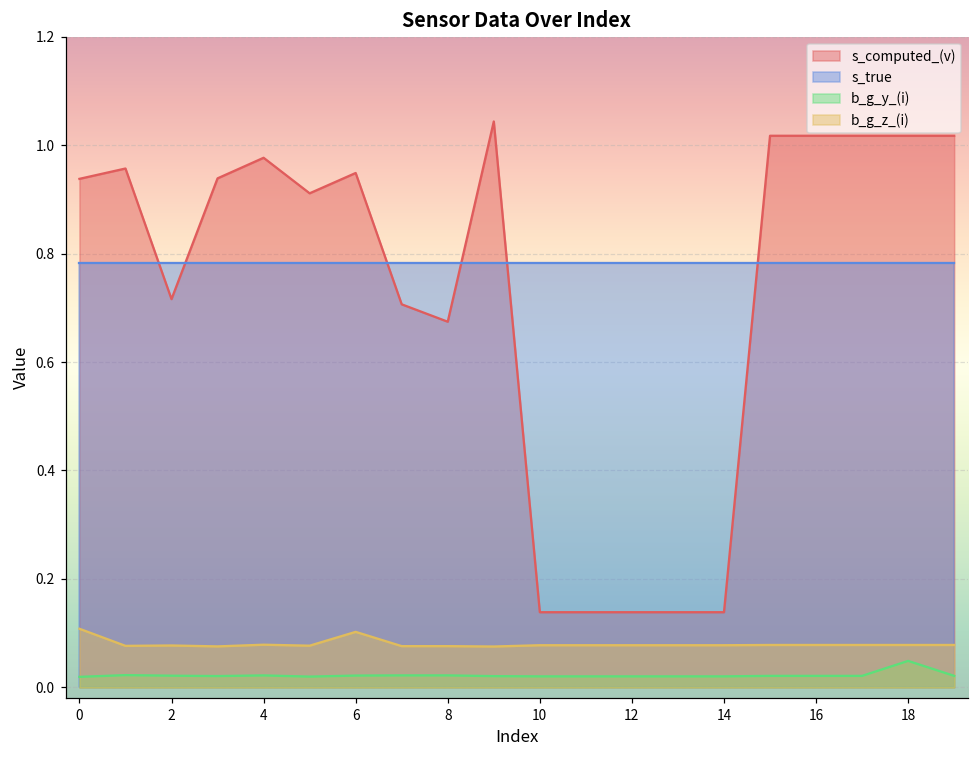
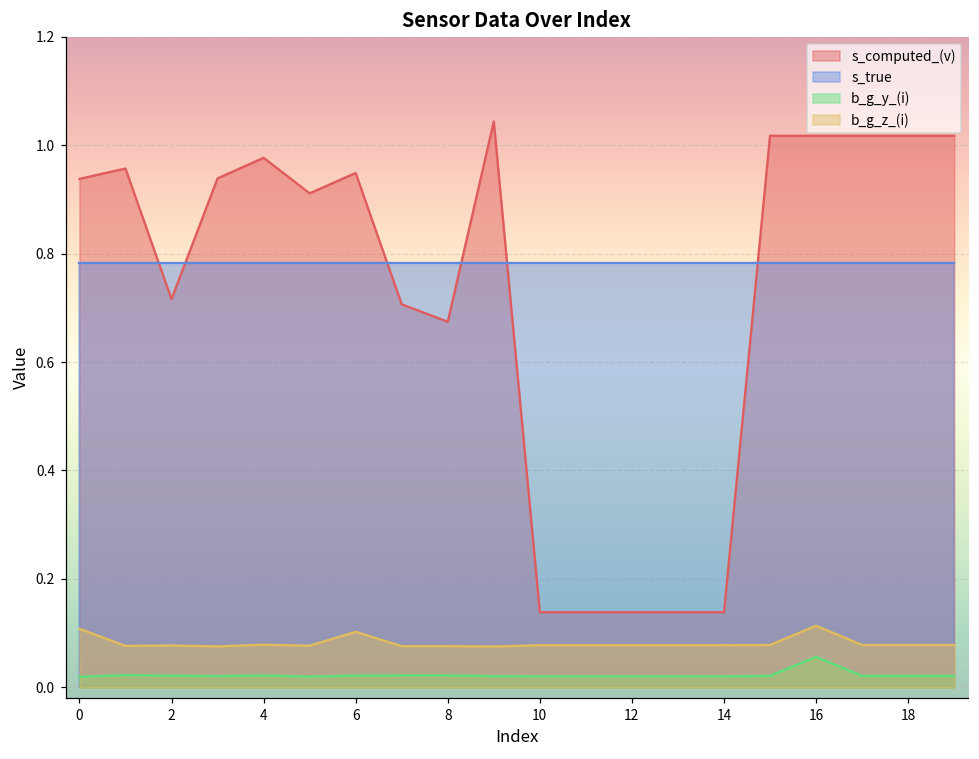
b_g_y_(i), 16: 0.02 -> 0.06
b_g_z_(i), 16: 0.08 -> 0.11
b_g_y_(i), 18: 0.05 -> 0.02
